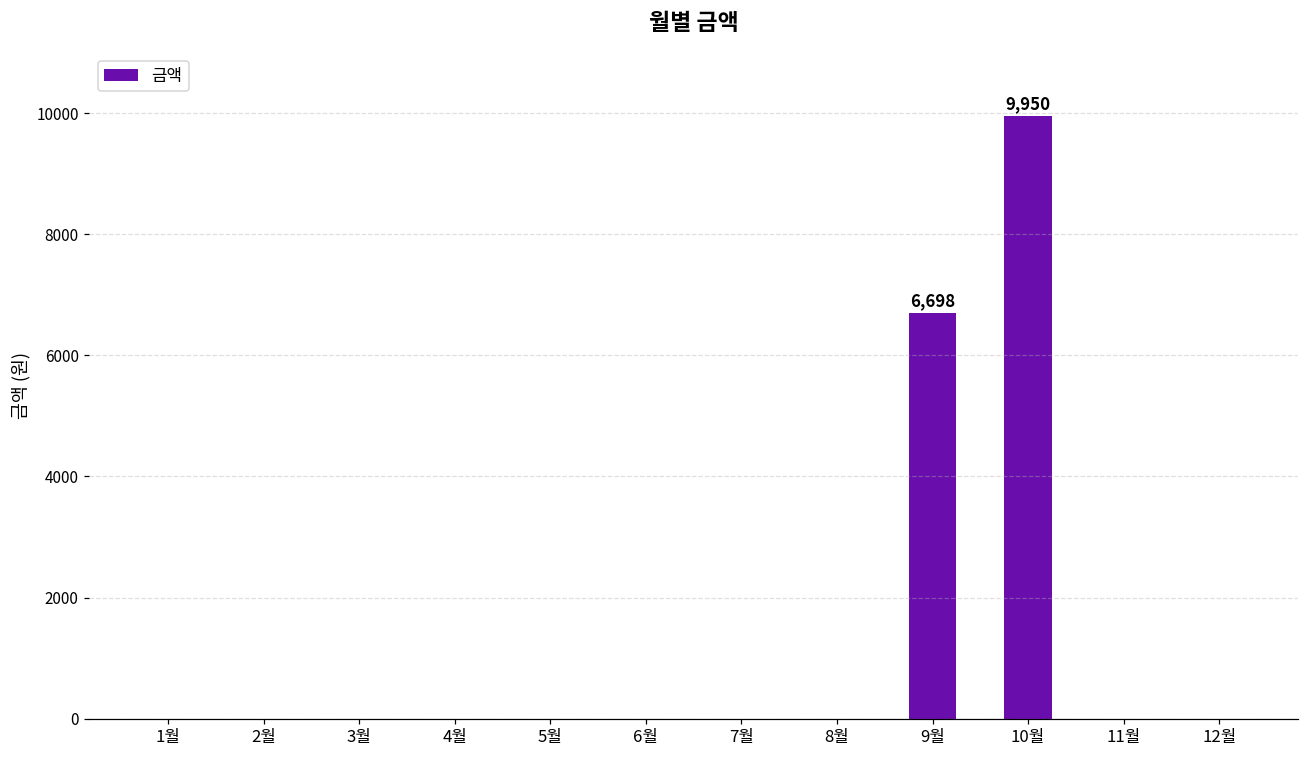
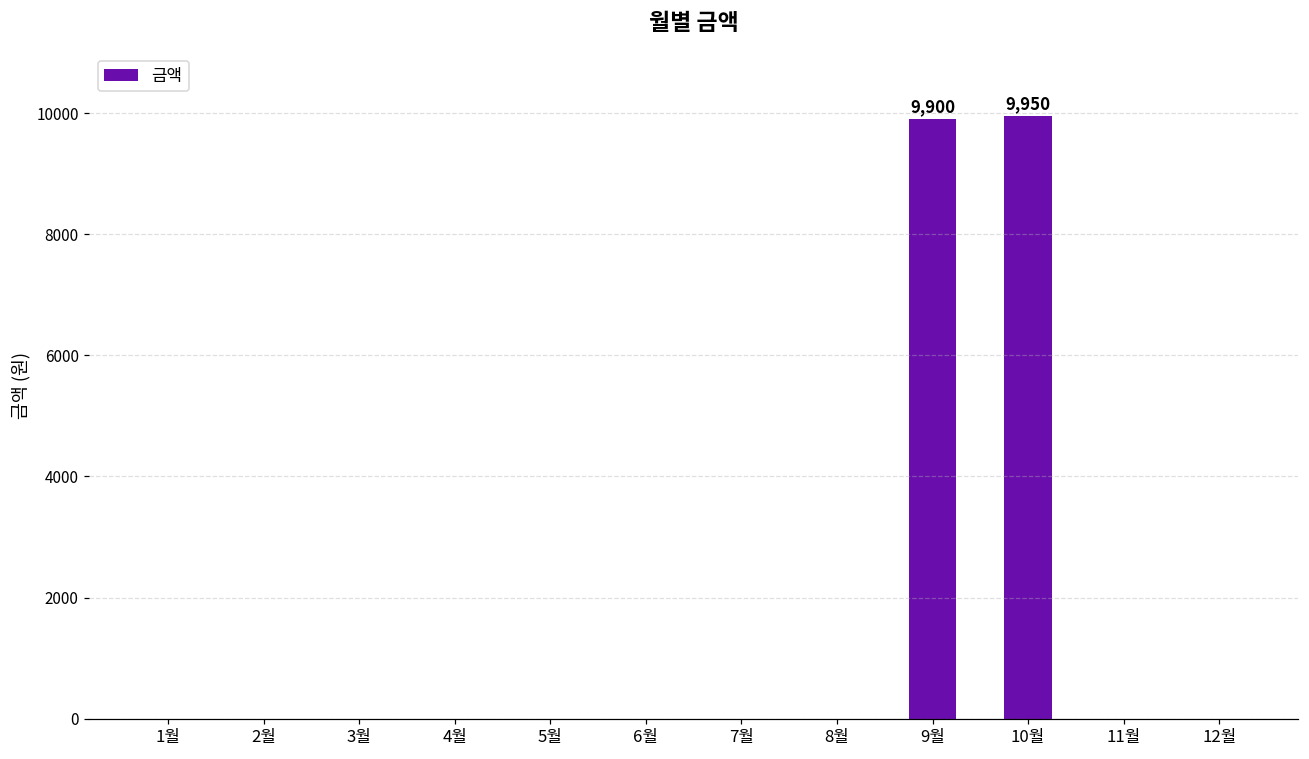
9월: 6,698 -> 9,900
